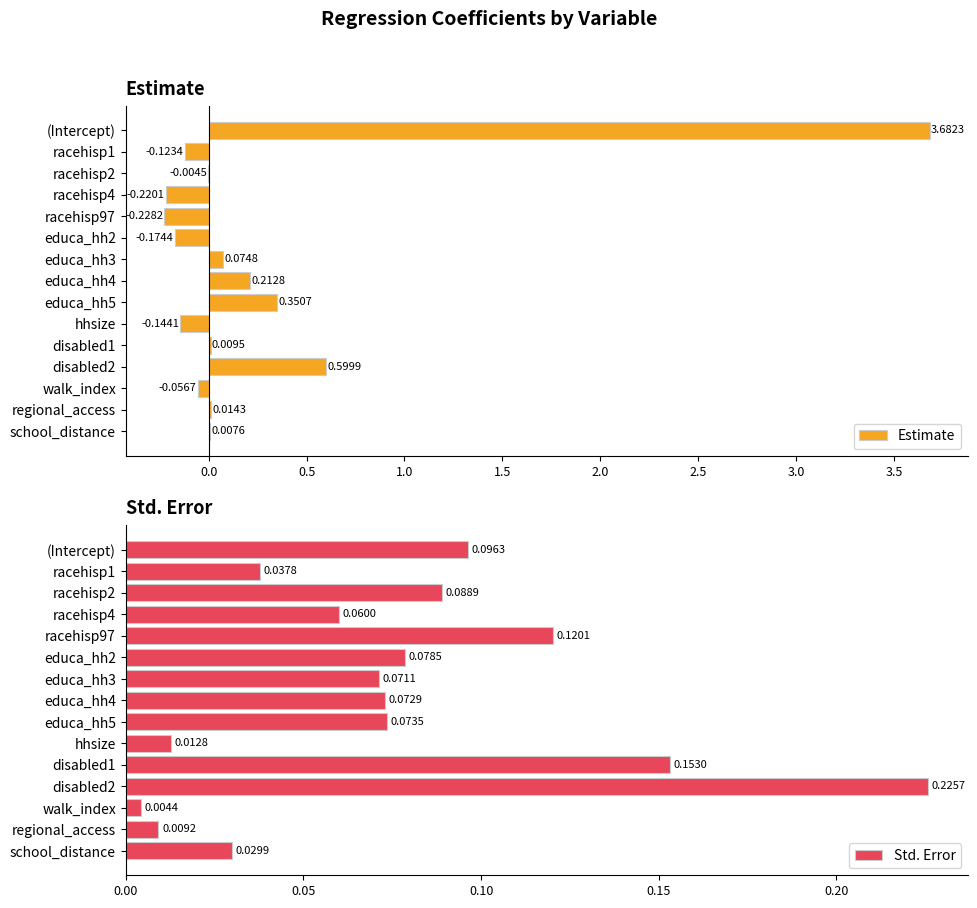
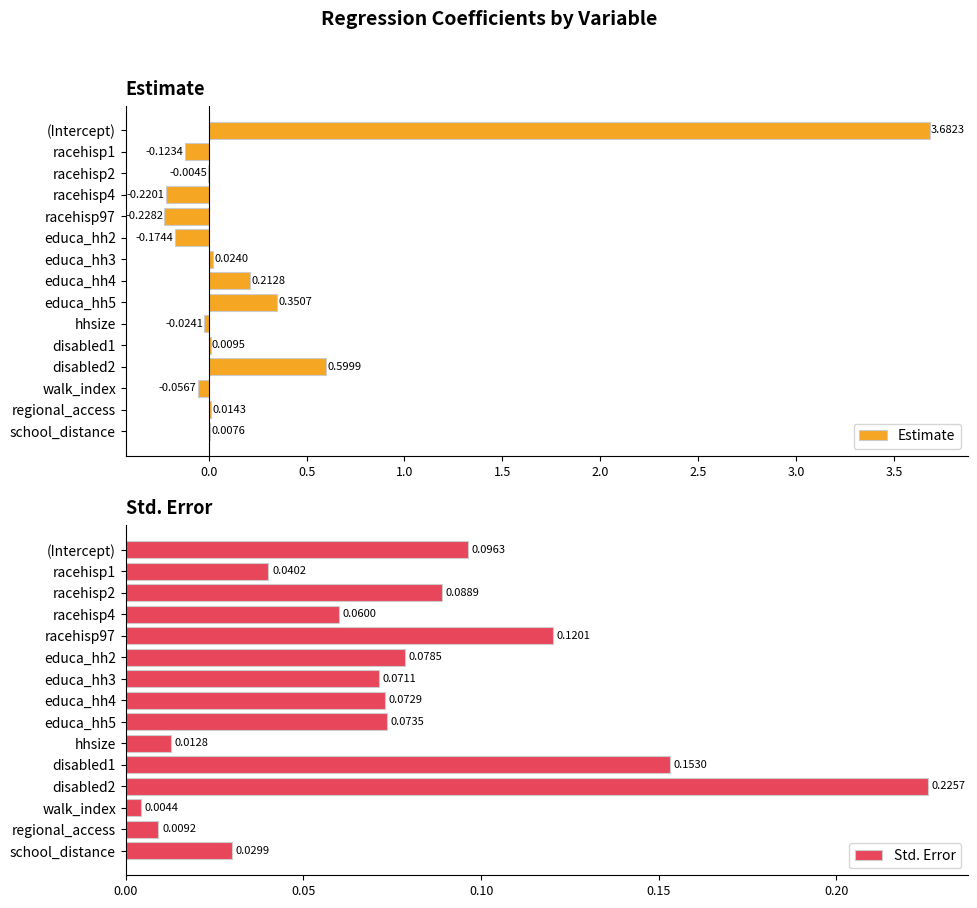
Estimate, educa_hh3: 0.0748 -> 0.0240
Estimate, hhsize: -0.1441 -> -0.0241
Std. Error, racehisp1: 0.0378 -> 0.0402
